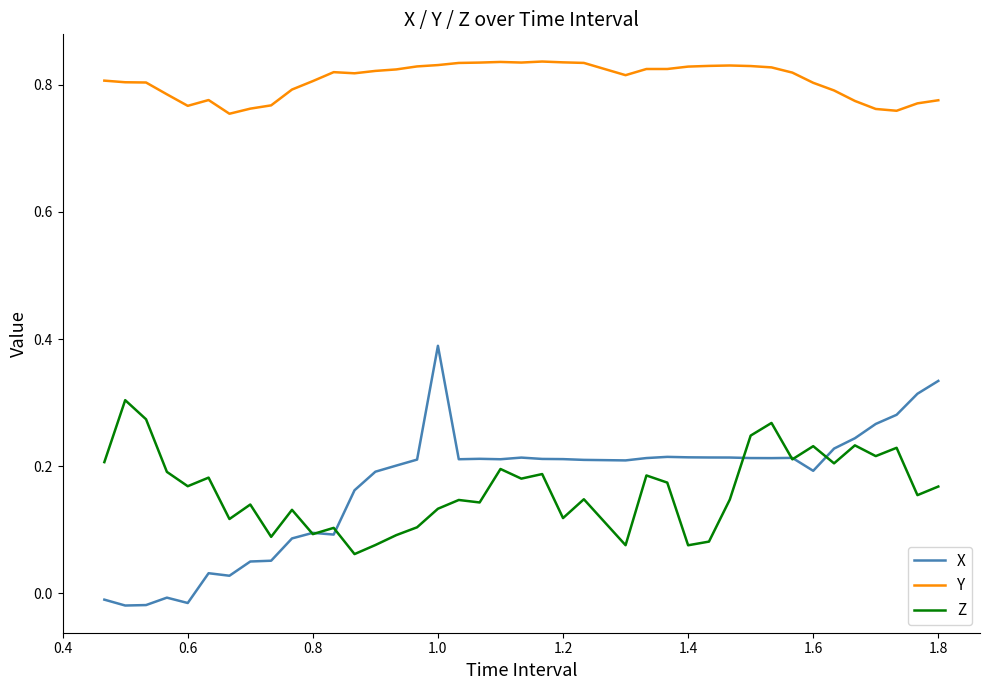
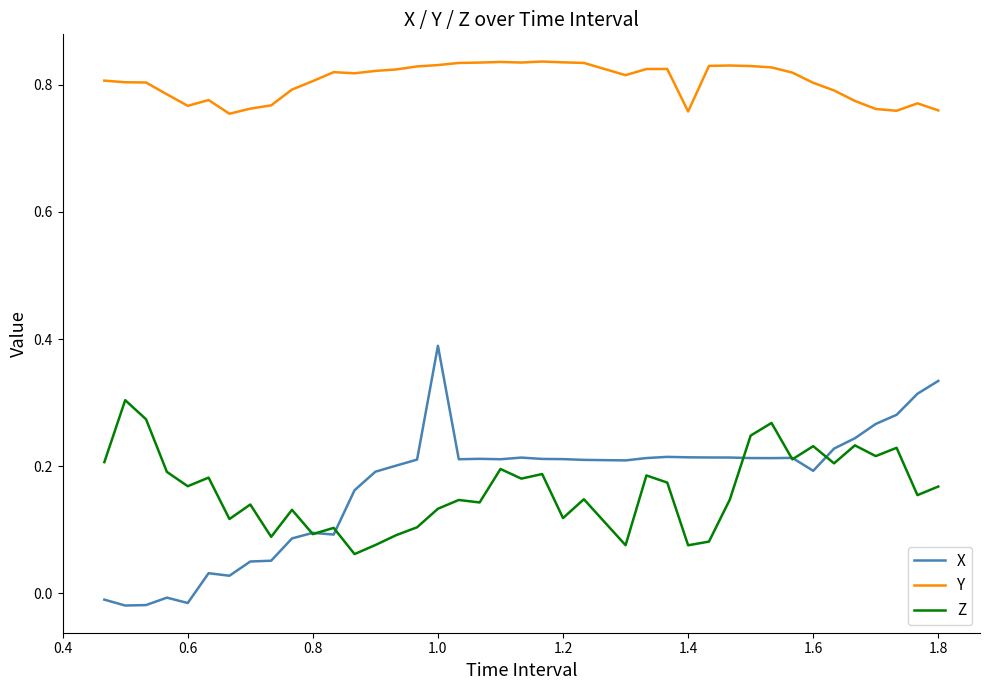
Y, 1.4: 0.83 -> 0.76
Y, 1.8: 0.78 -> 0.76
